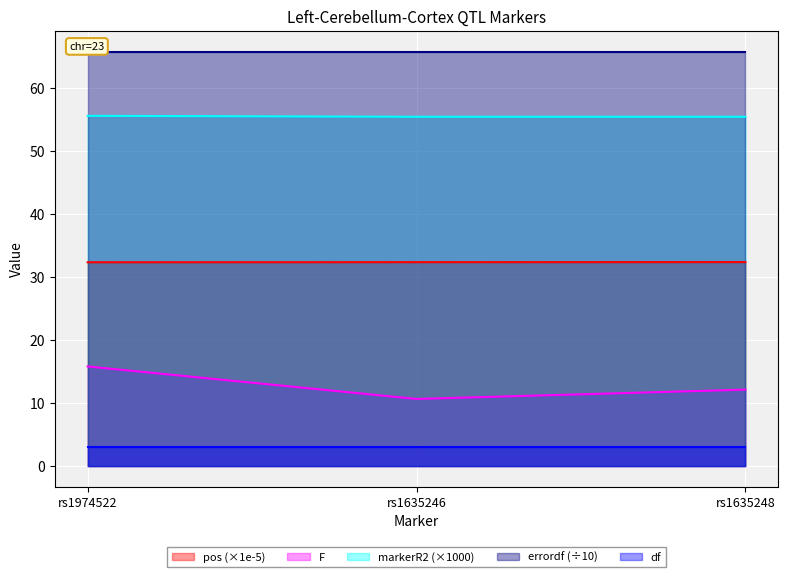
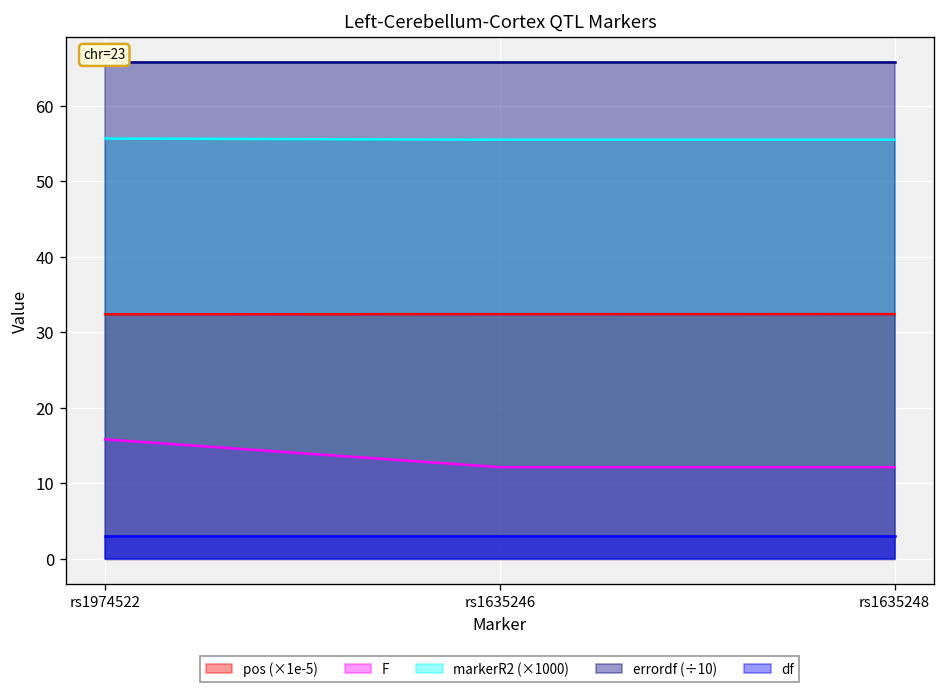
F, rs1635246: 11 -> 12
